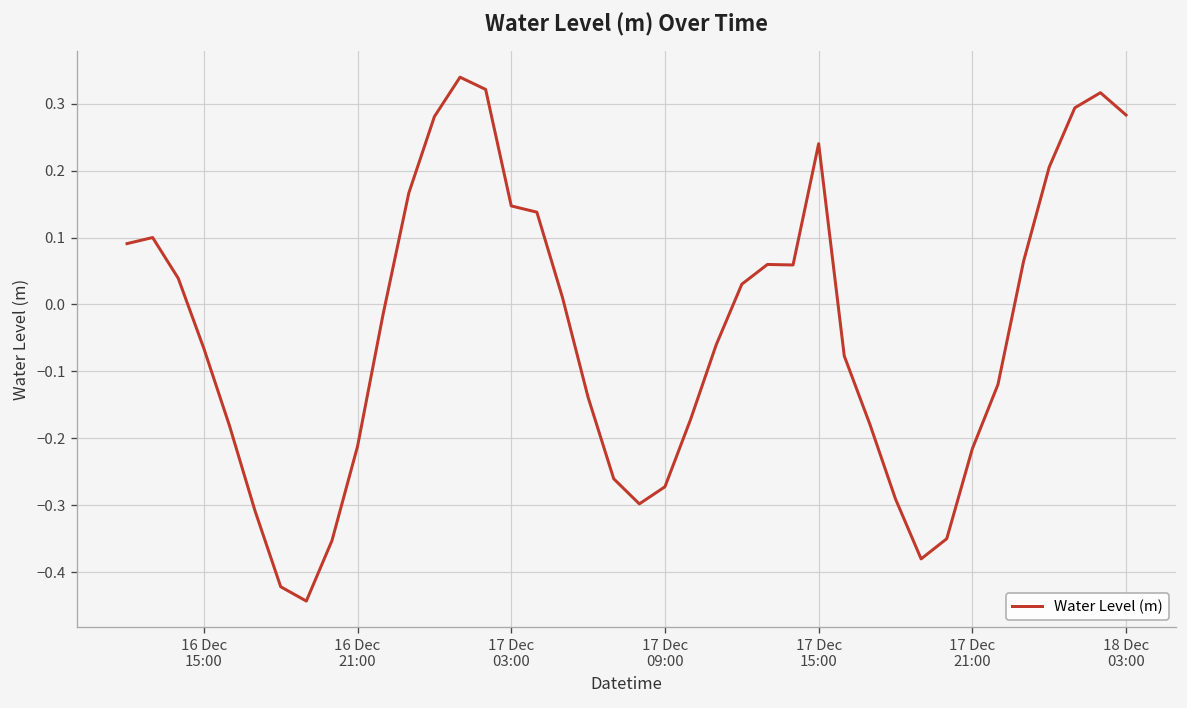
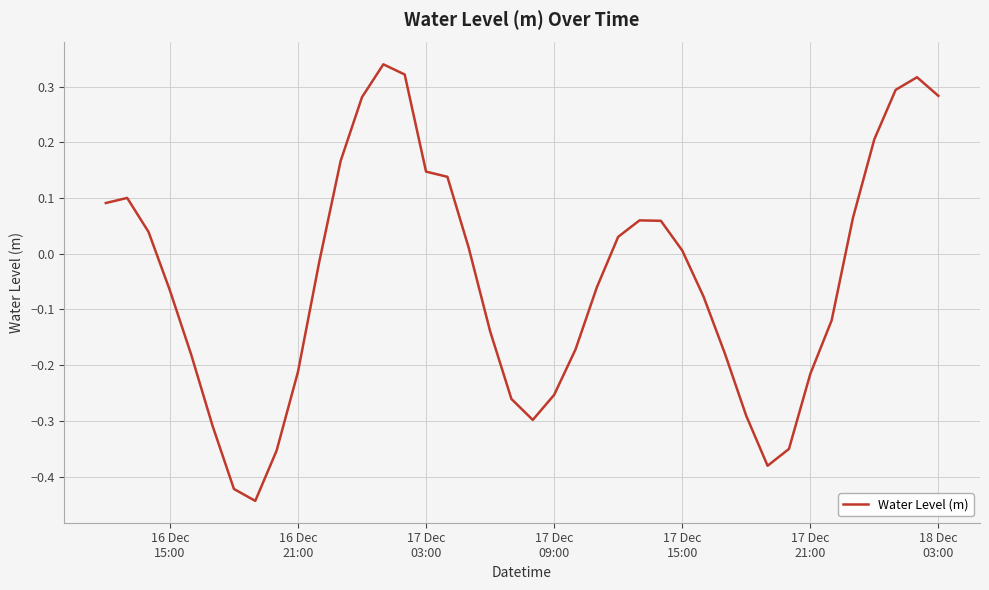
17 Dec 09:00: -0.27 -> -0.25
17 Dec 15:00: 0.24 -> 0.01
